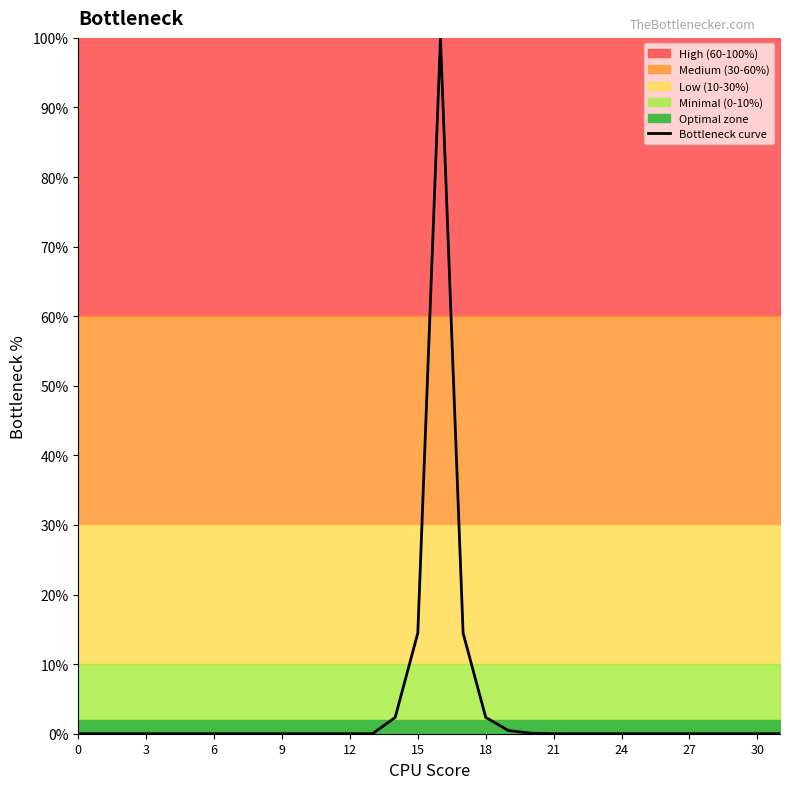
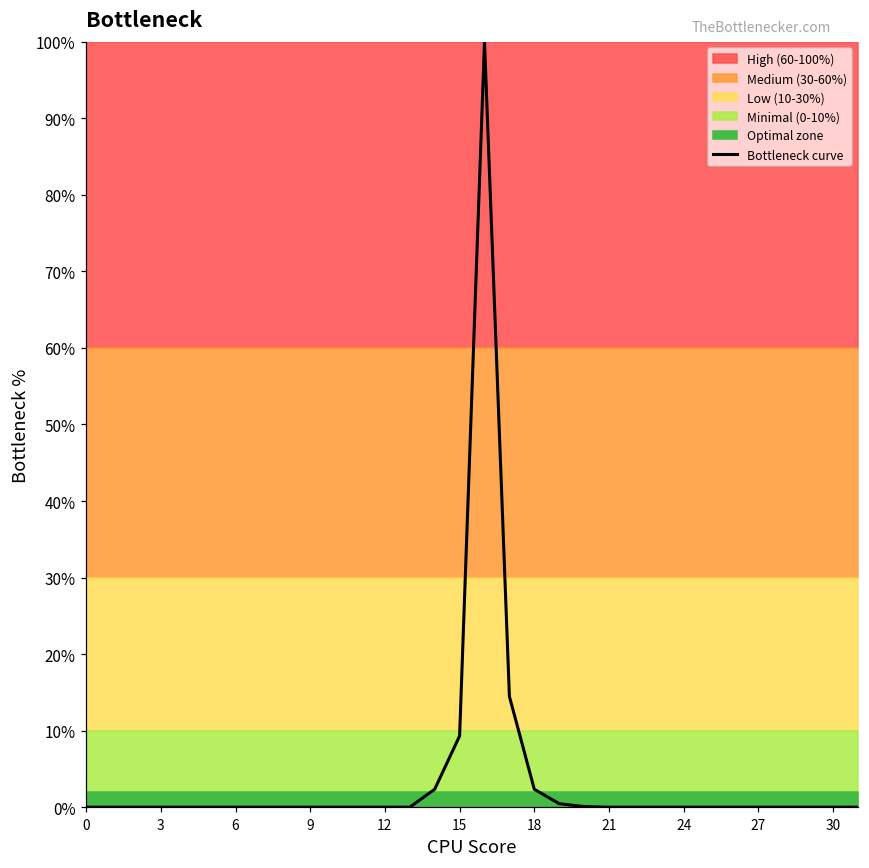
Bottleneck curve, 15: 14% -> 9%
